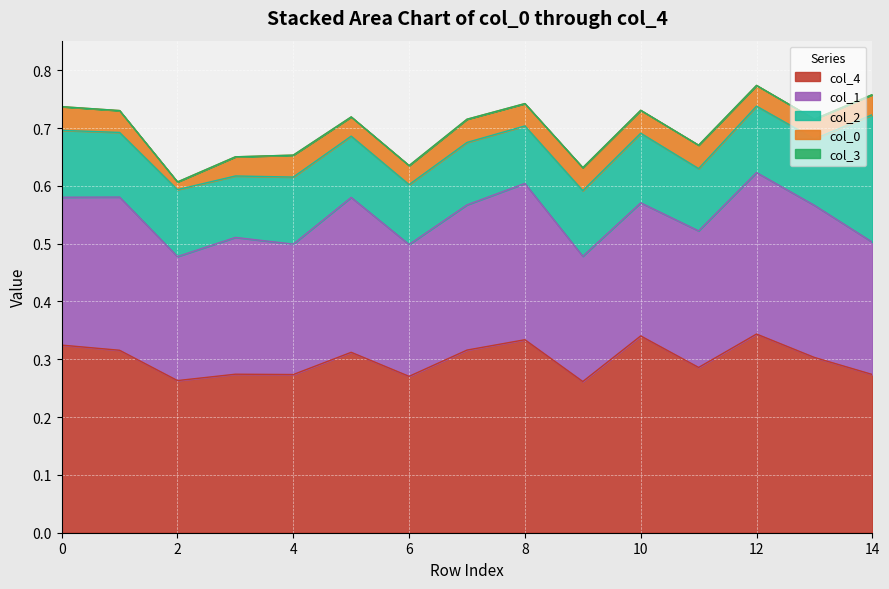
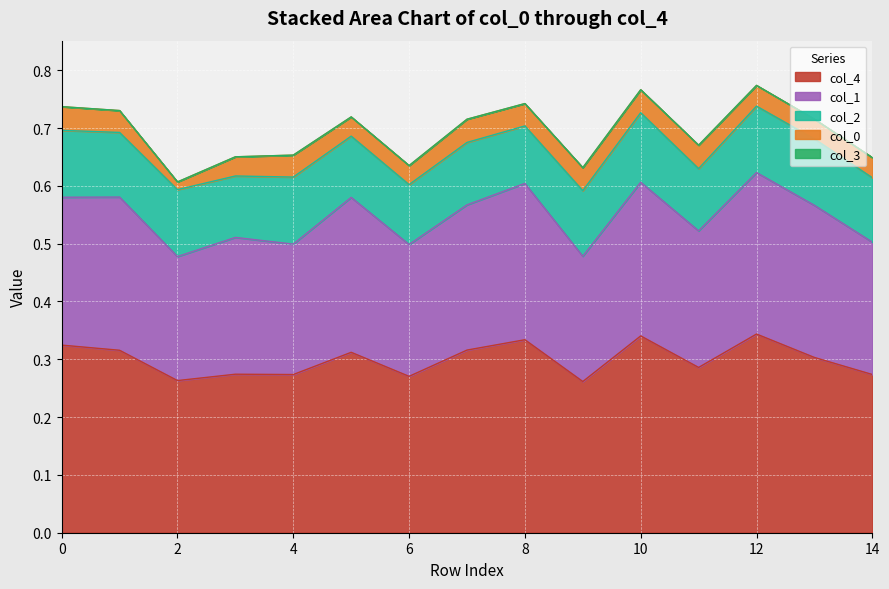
col_1, 10: 0.23 -> 0.27
col_2, 14: 0.22 -> 0.11
